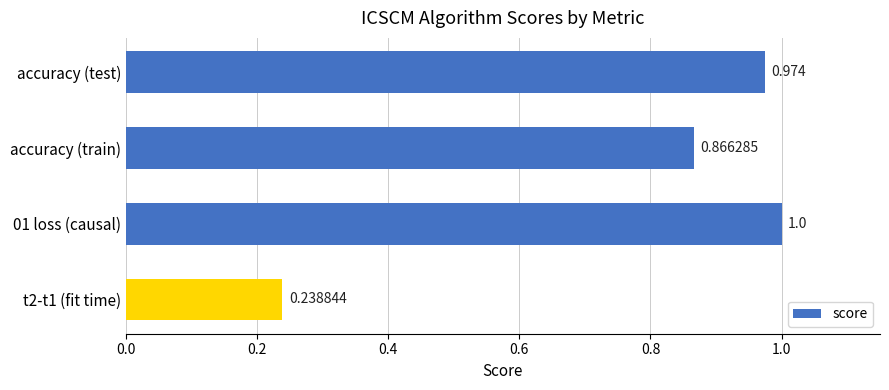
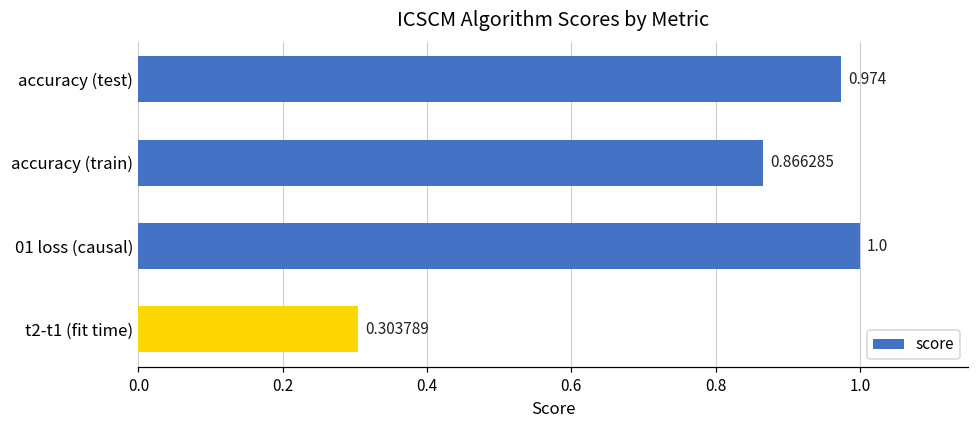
t2-t1 (fit time): 0.238844 -> 0.303789
